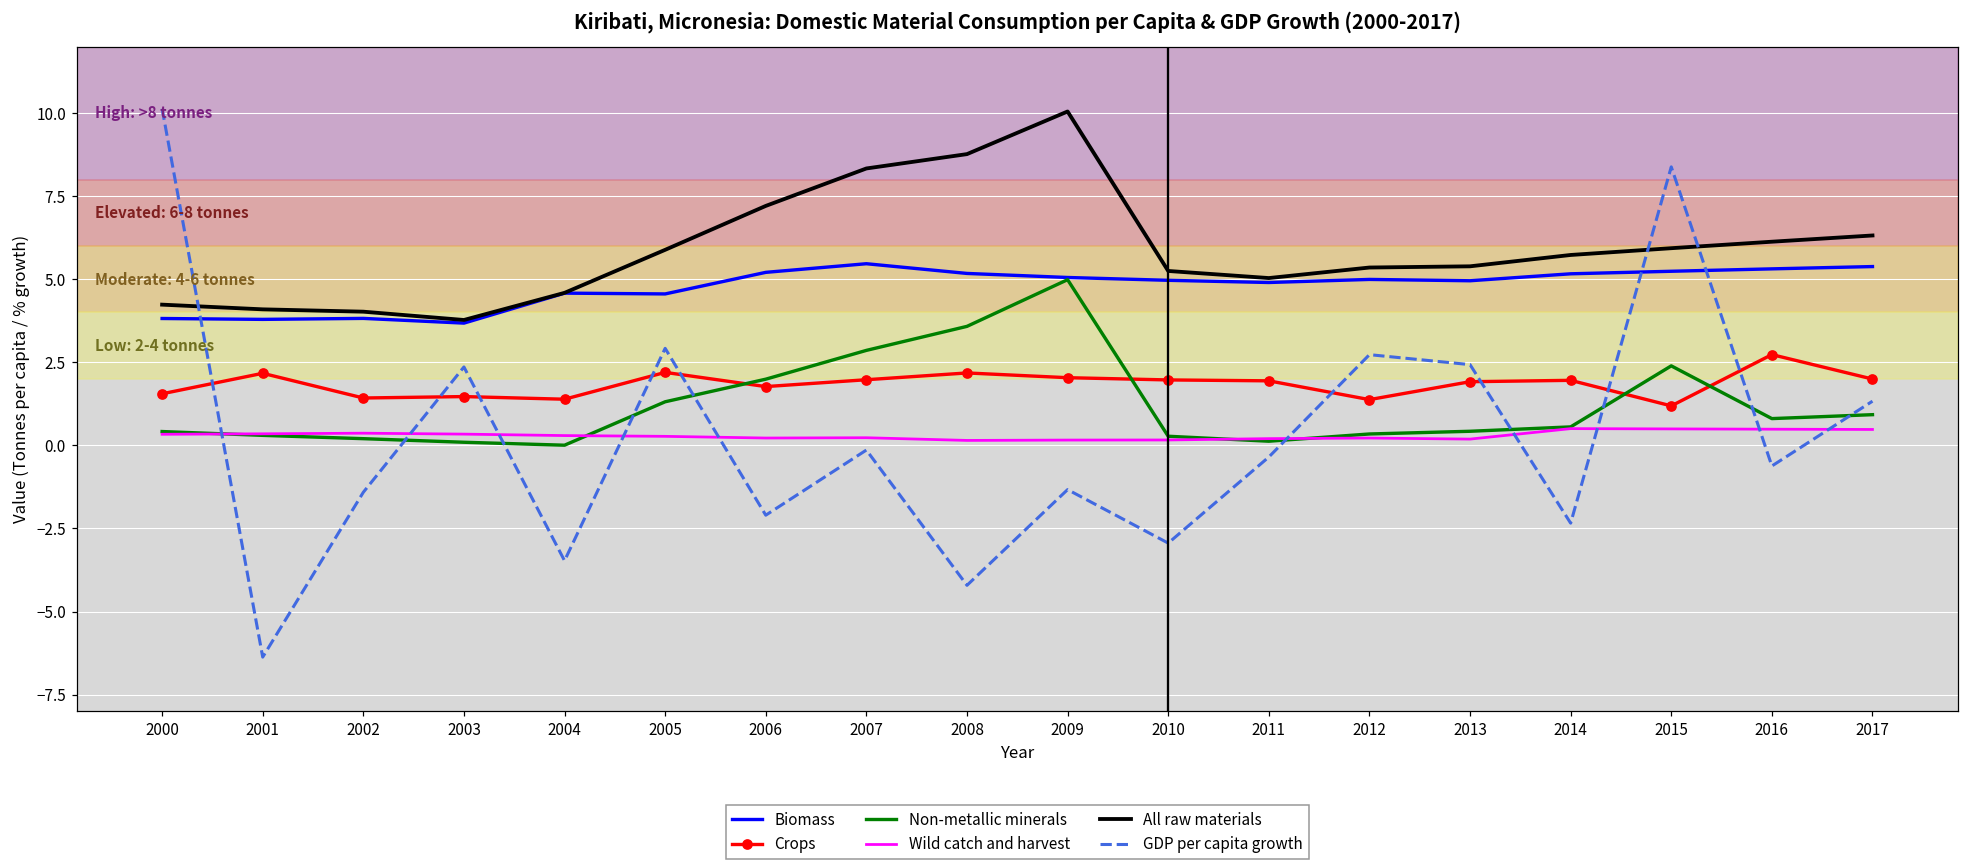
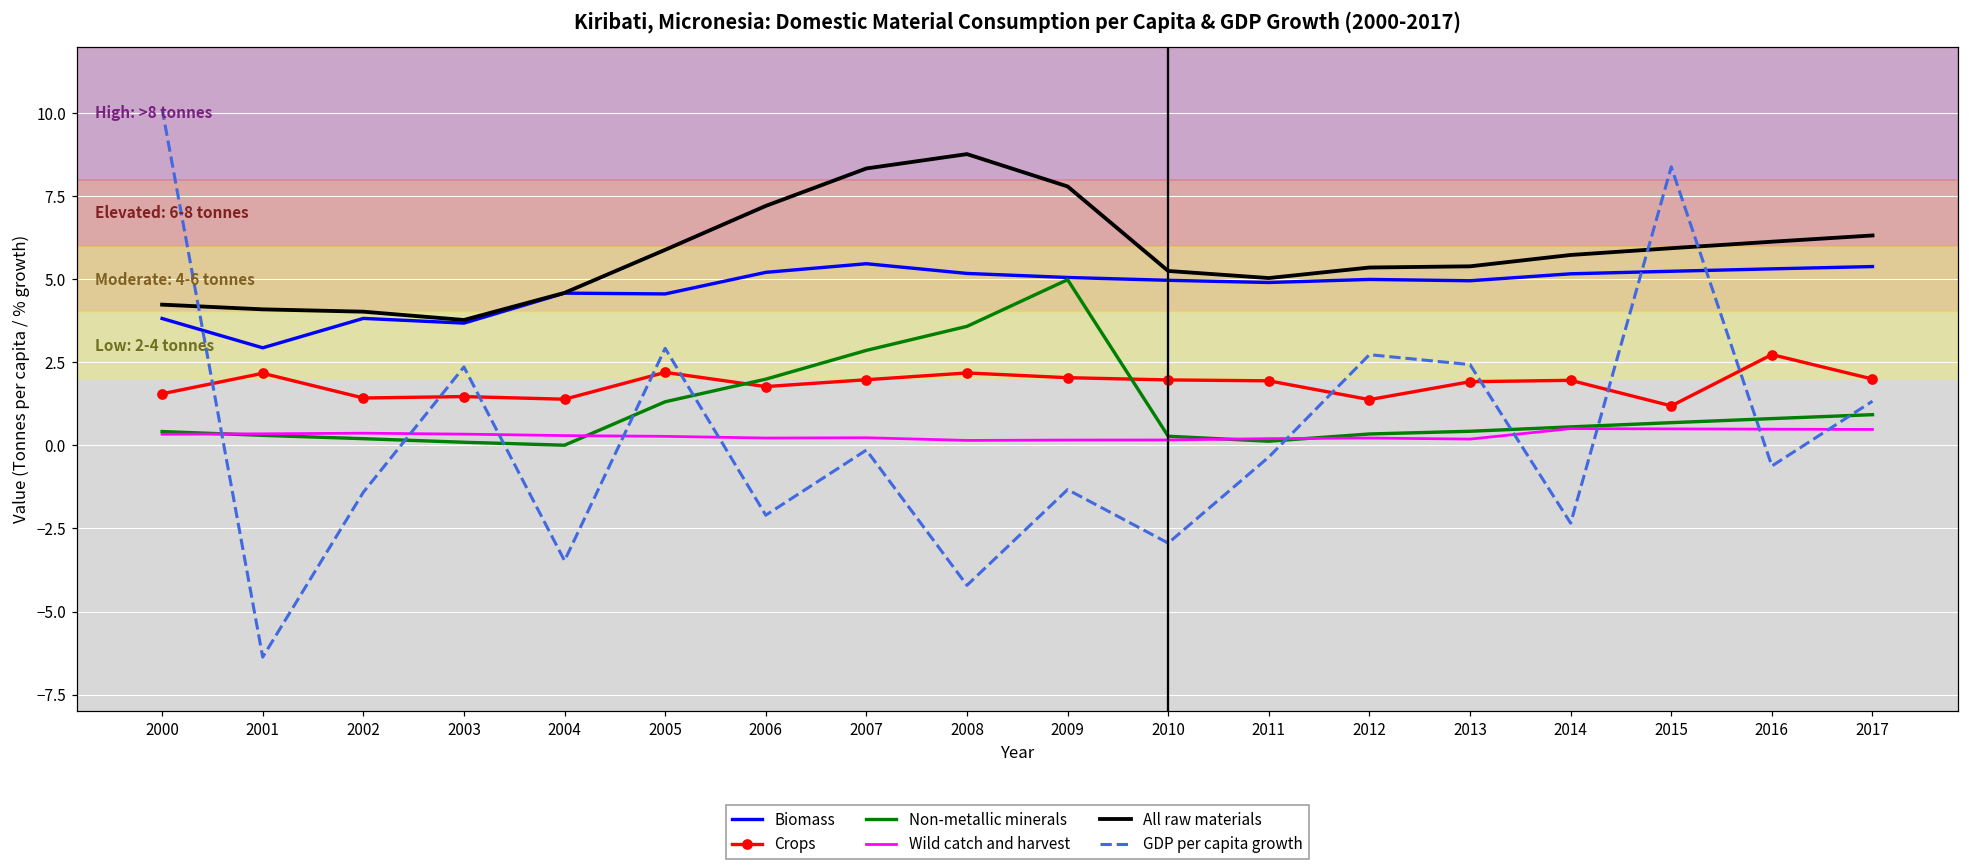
Biomass, 2001: 3.8 -> 2.9
All raw materials, 2009: 10.0 -> 7.8
Non-metallic minerals, 2015: 2.4 -> 0.7
